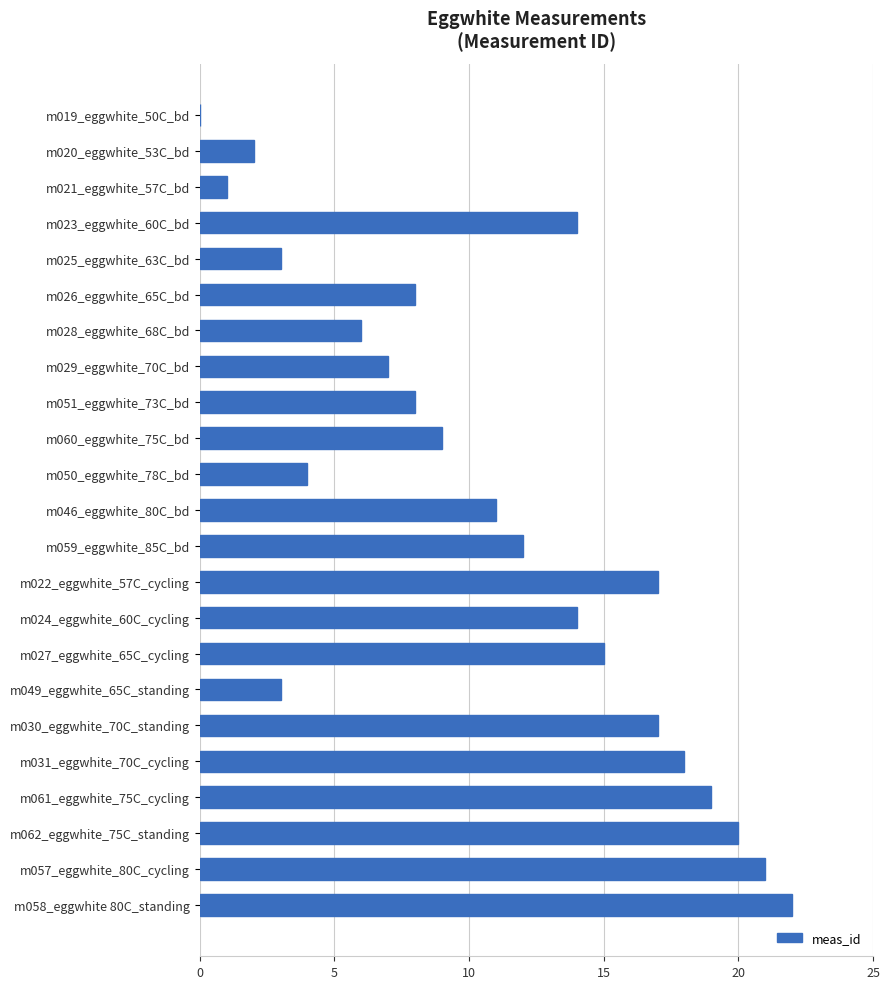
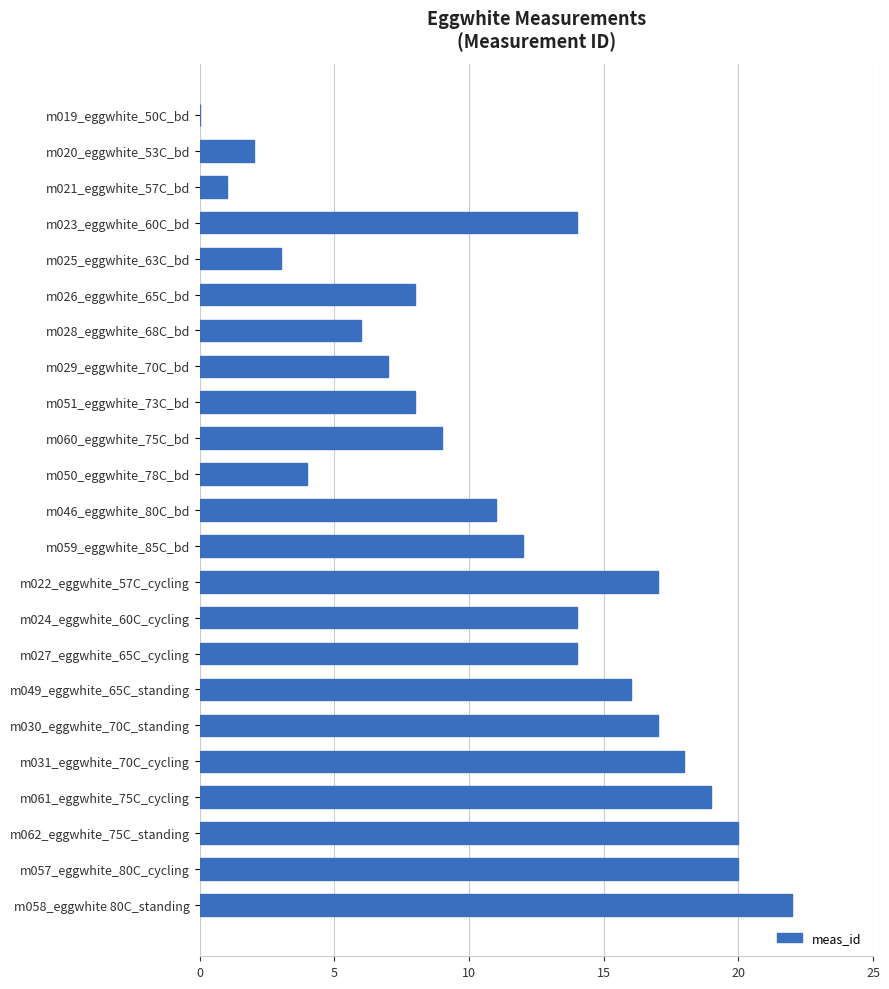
m027_eggwhite_65C_cycling: 15 -> 14
m049_eggwhite_65C_standing: 3 -> 16
m057_eggwhite_80C_cycling: 21 -> 20
